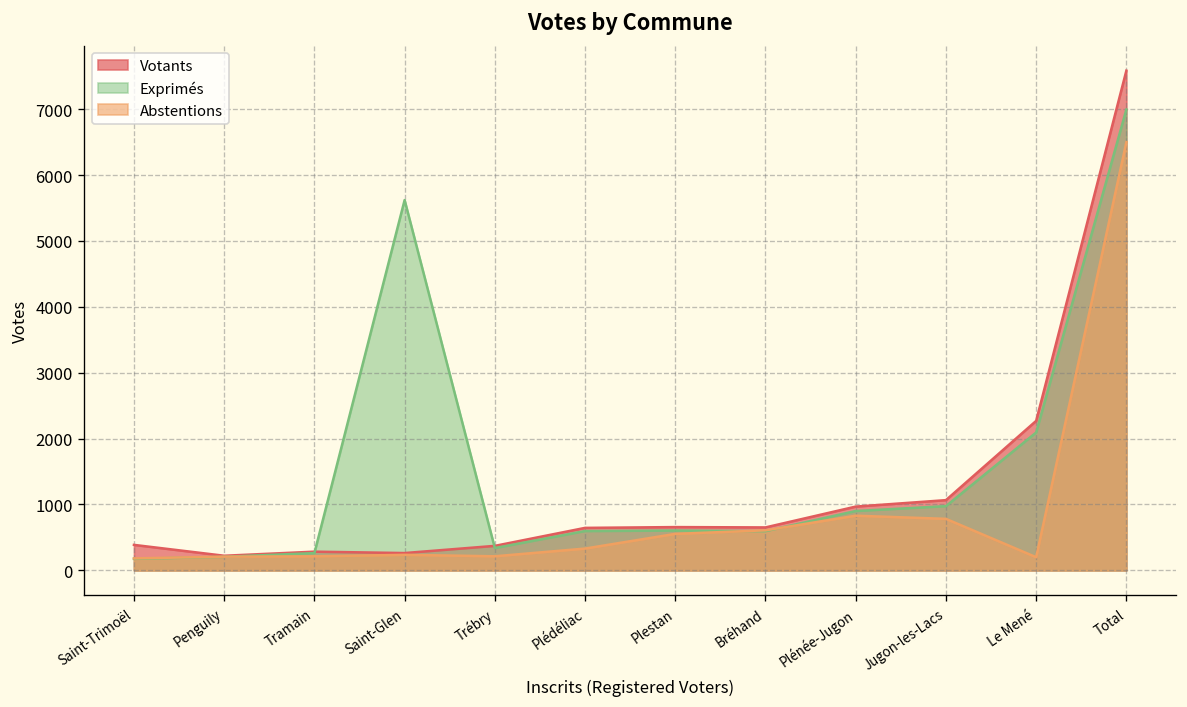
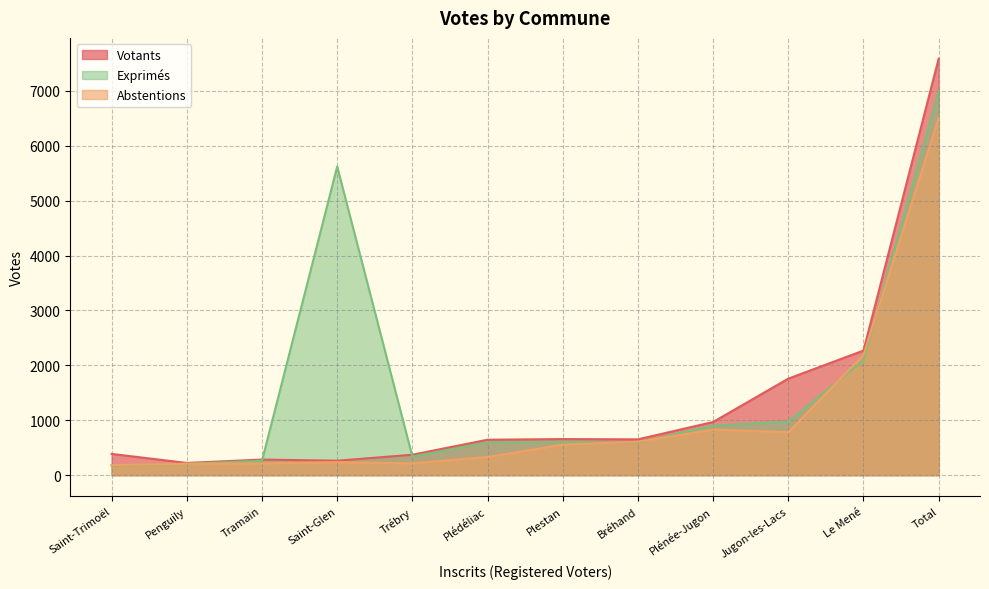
Votants, Jugon-les-Lacs: 1100 -> 1800
Abstentions, Le Mené: 200 -> 2200
